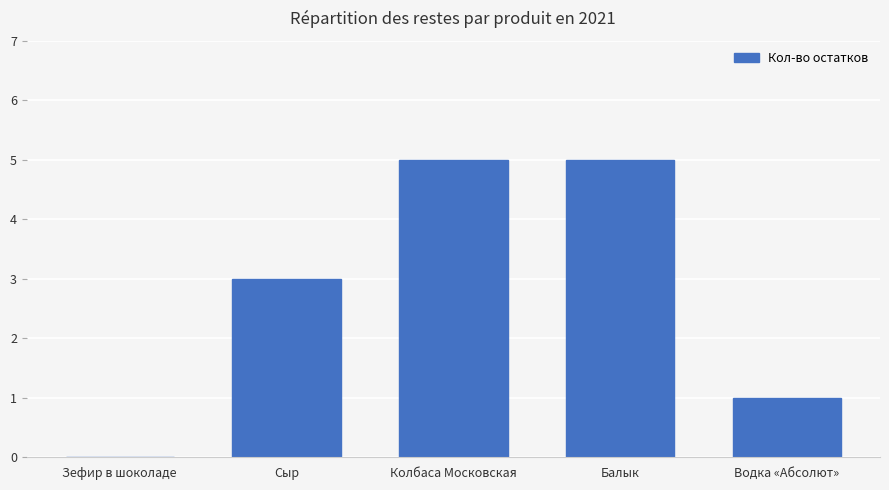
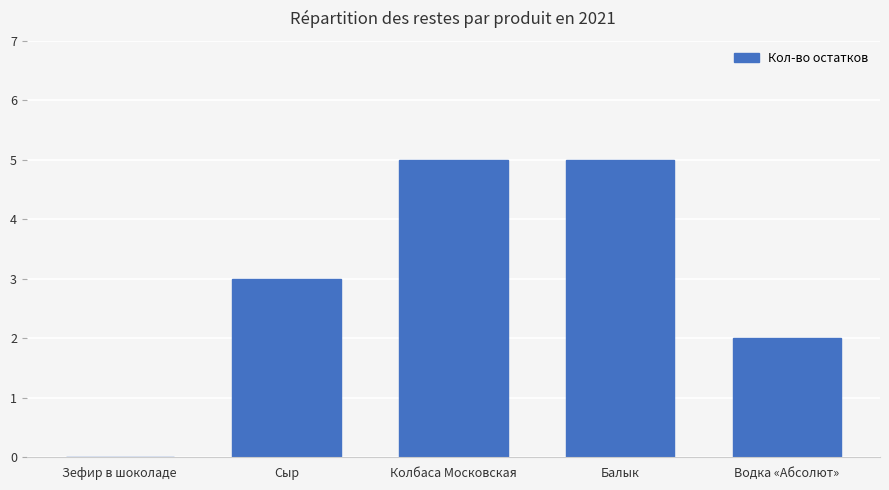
Водка «Абсолют»: 1 -> 2
